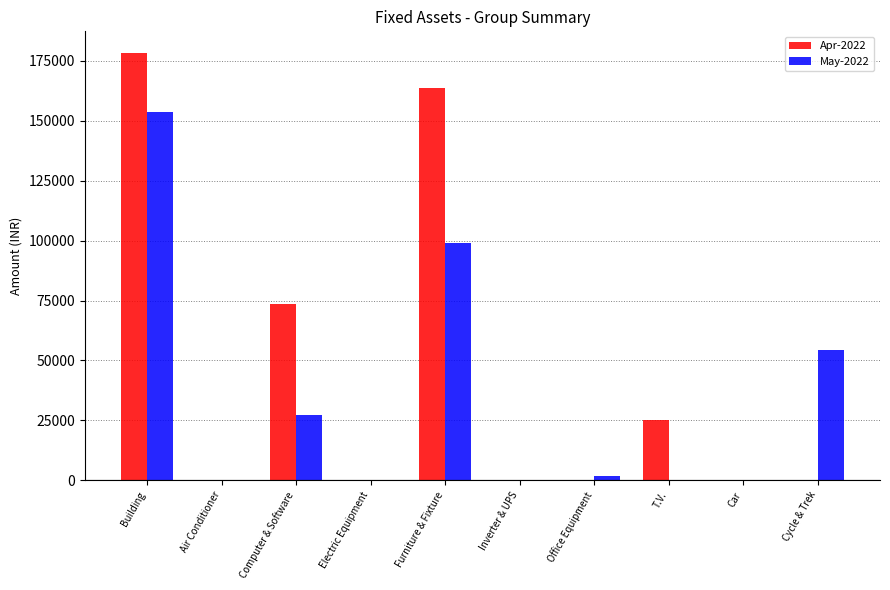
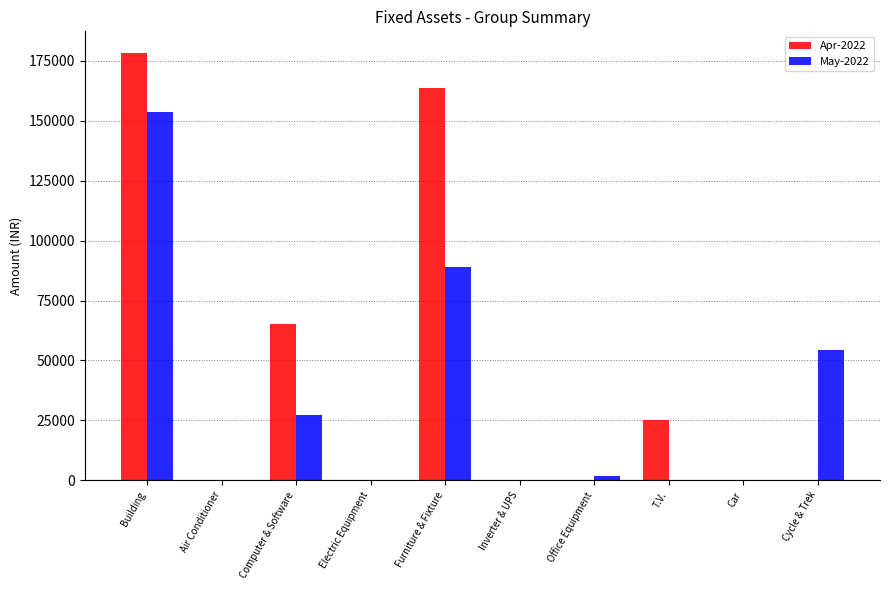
Apr-2022, Computer & Software: 74000 -> 65000
May-2022, Furniture & Fixture: 99000 -> 89000
